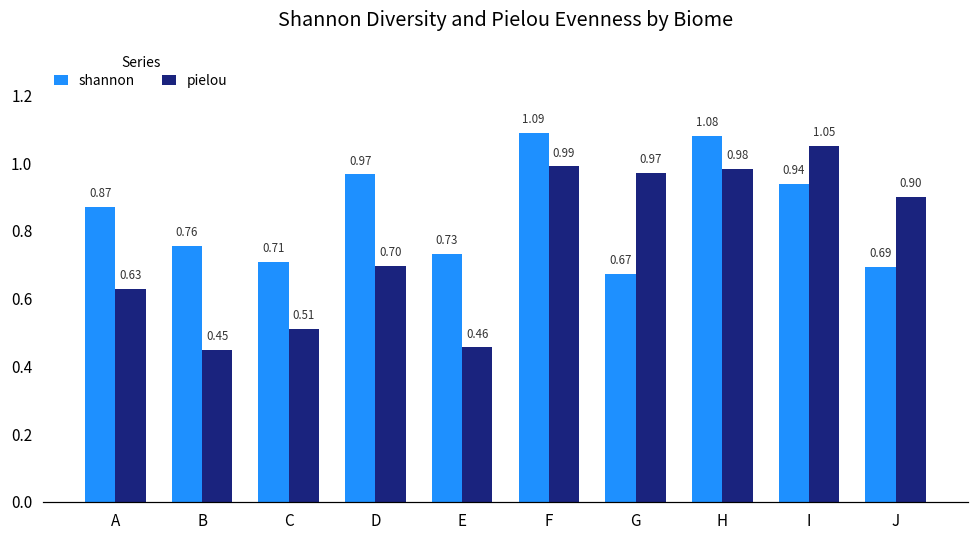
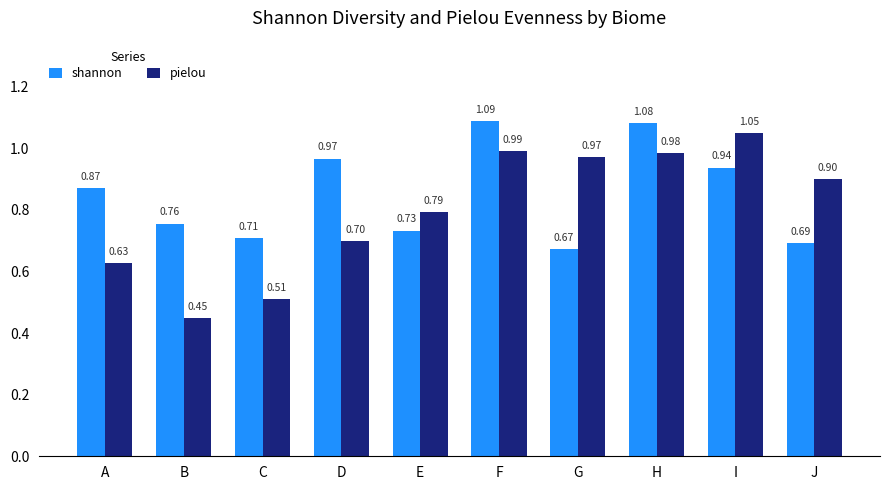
pielou, E: 0.46 -> 0.79
